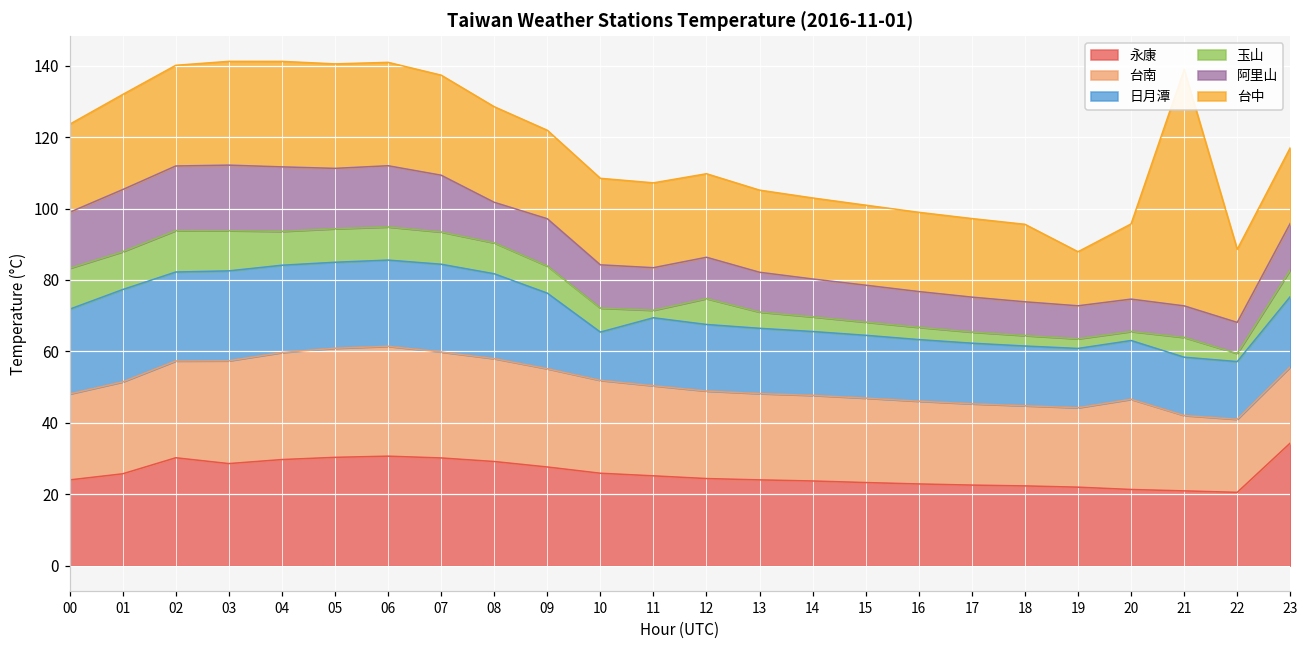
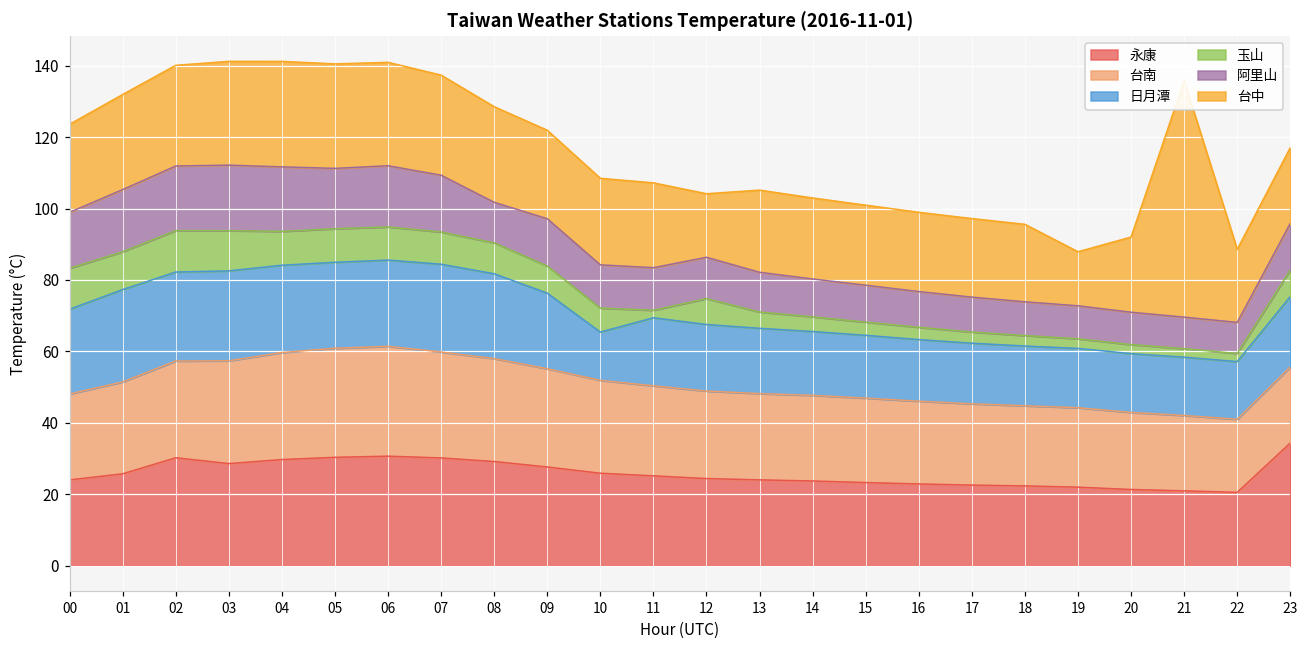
台中, 12: 23 -> 18
台南, 20: 25 -> 22
玉山, 21: 6 -> 2
